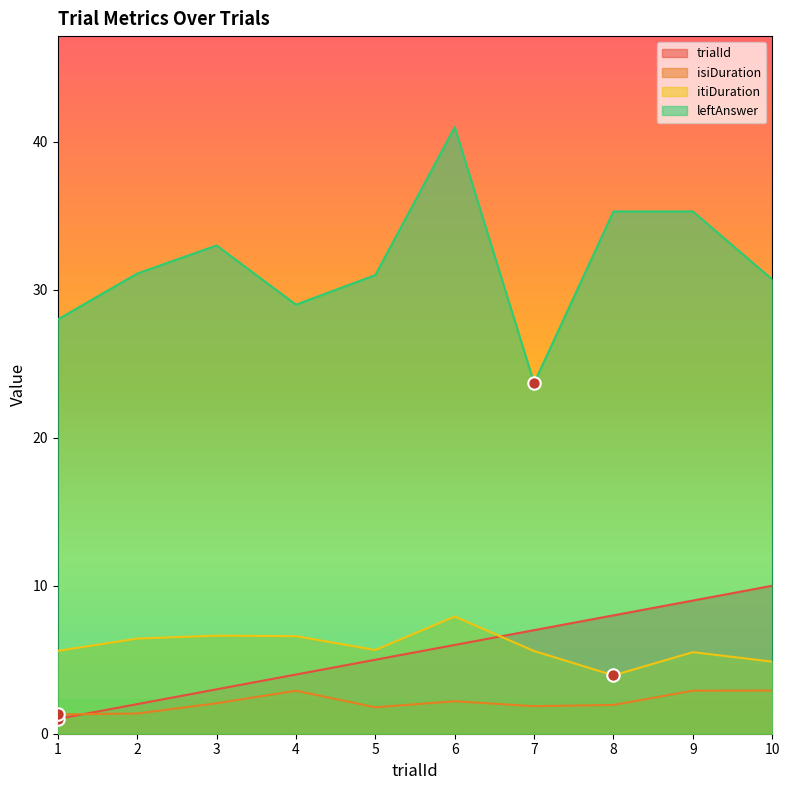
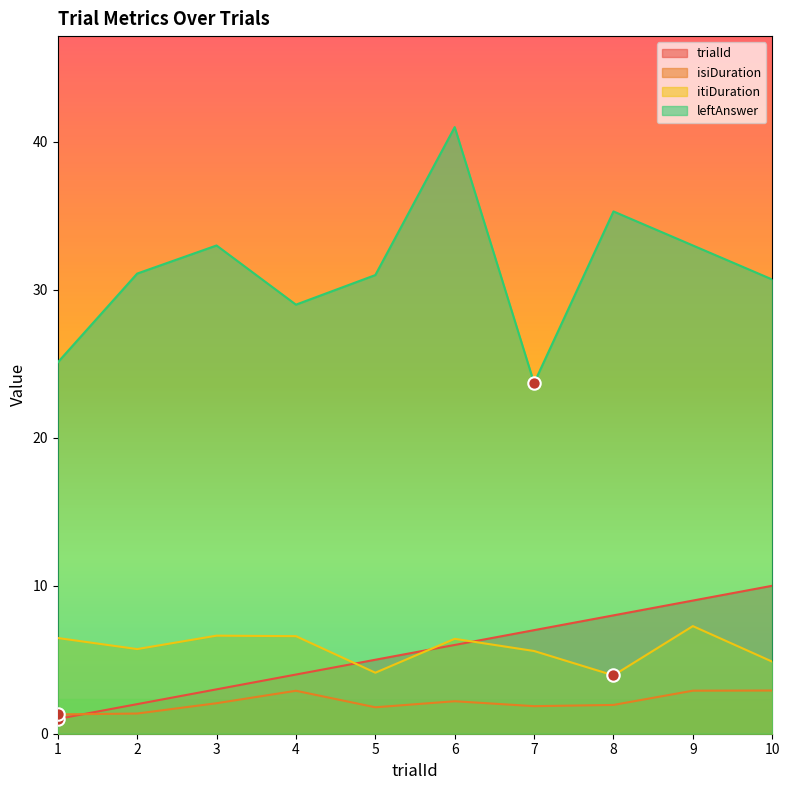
itiDuration, 1: 5.6 -> 6.5
leftAnswer, 1: 28.0 -> 25.1
itiDuration, 2: 6.4 -> 5.7
itiDuration, 5: 5.7 -> 4.1
itiDuration, 6: 7.9 -> 6.4
itiDuration, 9: 5.5 -> 7.3
leftAnswer, 9: 35.3 -> 33.0
